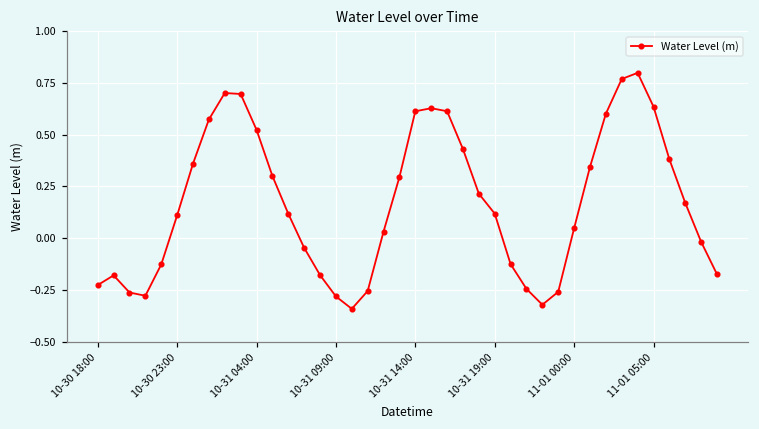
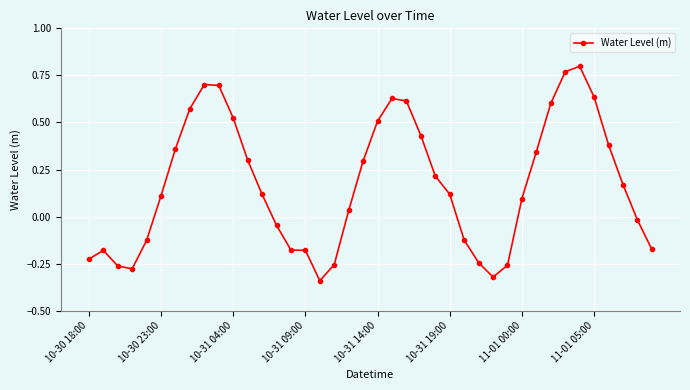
10-31 09:00: -0.28 -> -0.18
10-31 14:00: 0.61 -> 0.51
11-01 00:00: 0.05 -> 0.10
